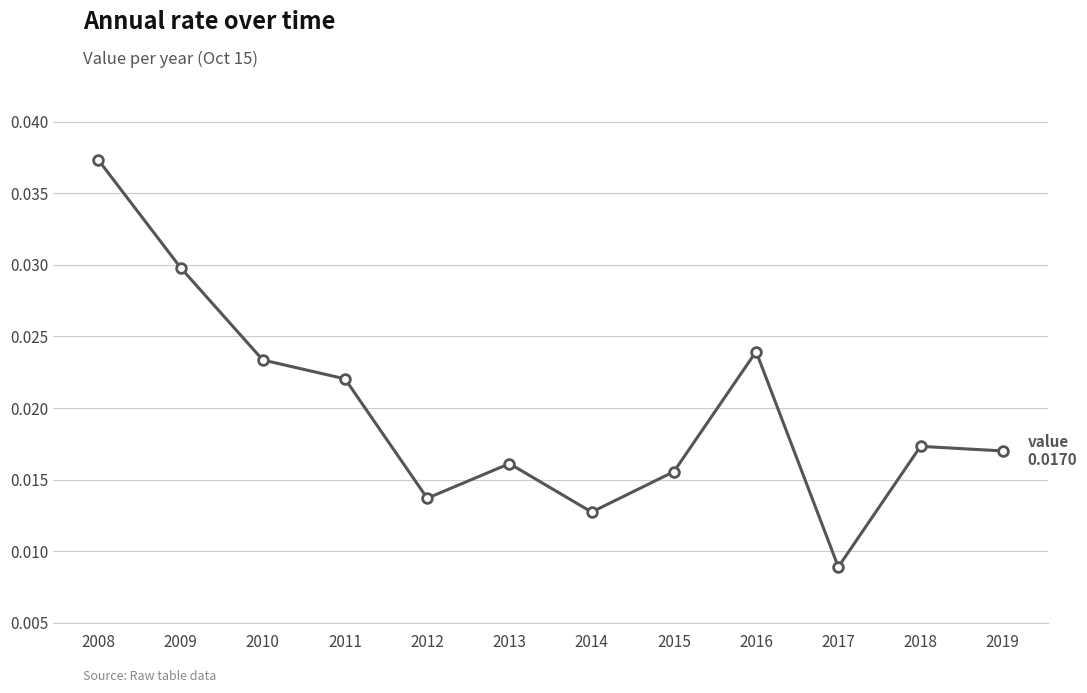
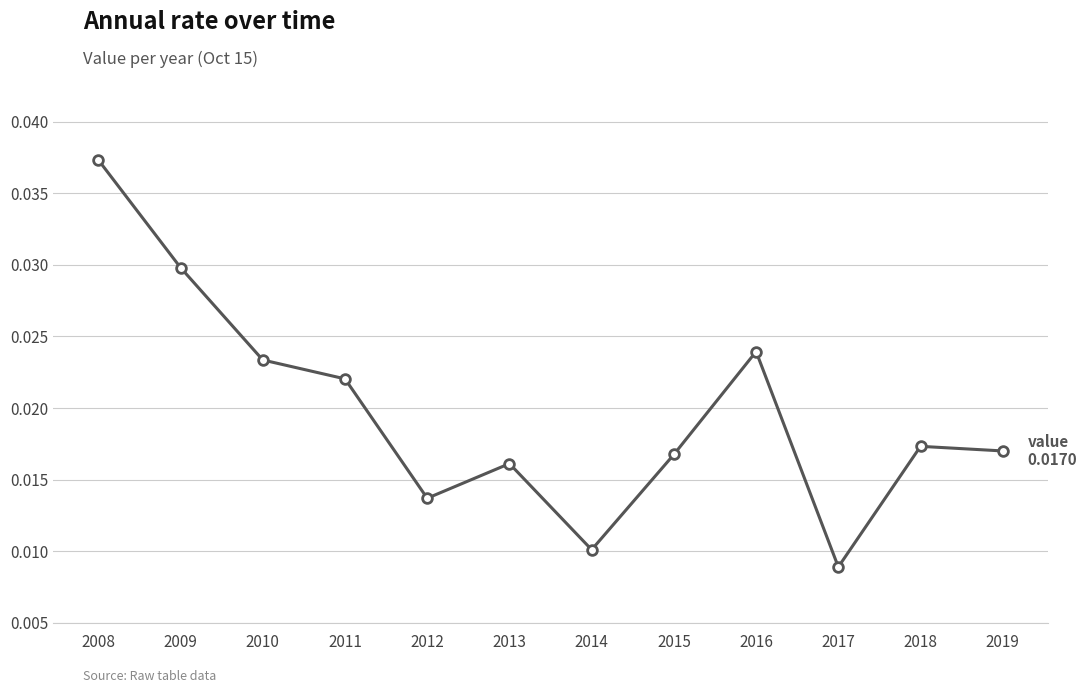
2014: 0.0127 -> 0.0101
2015: 0.0156 -> 0.0168
